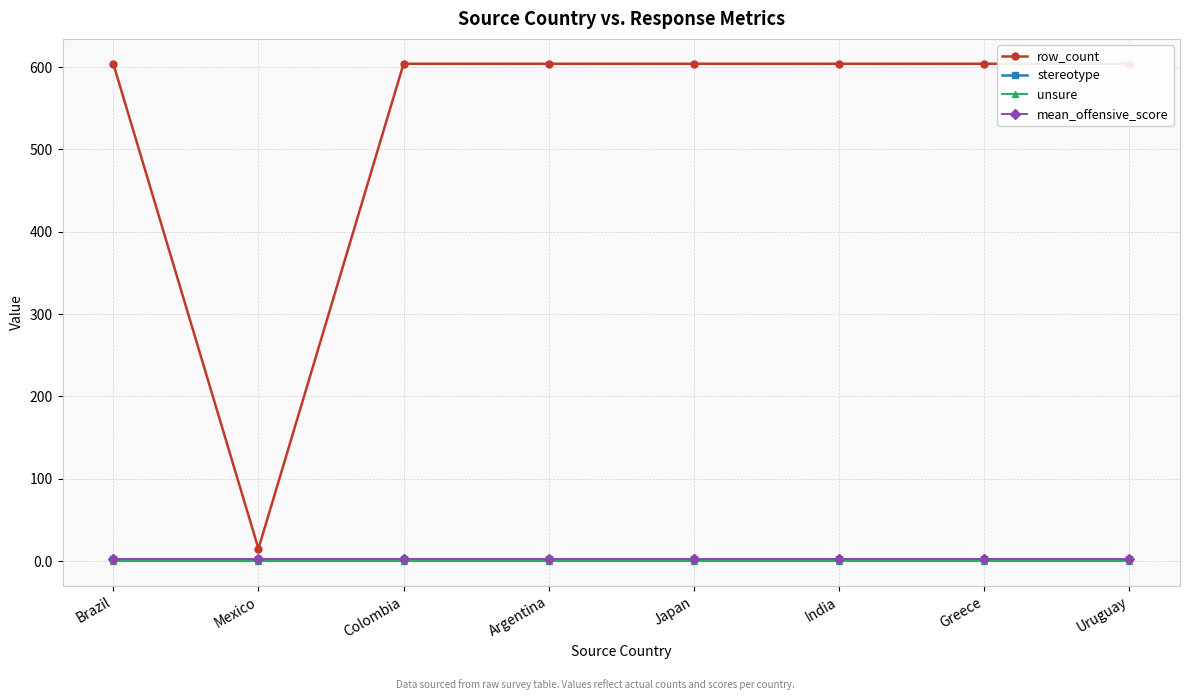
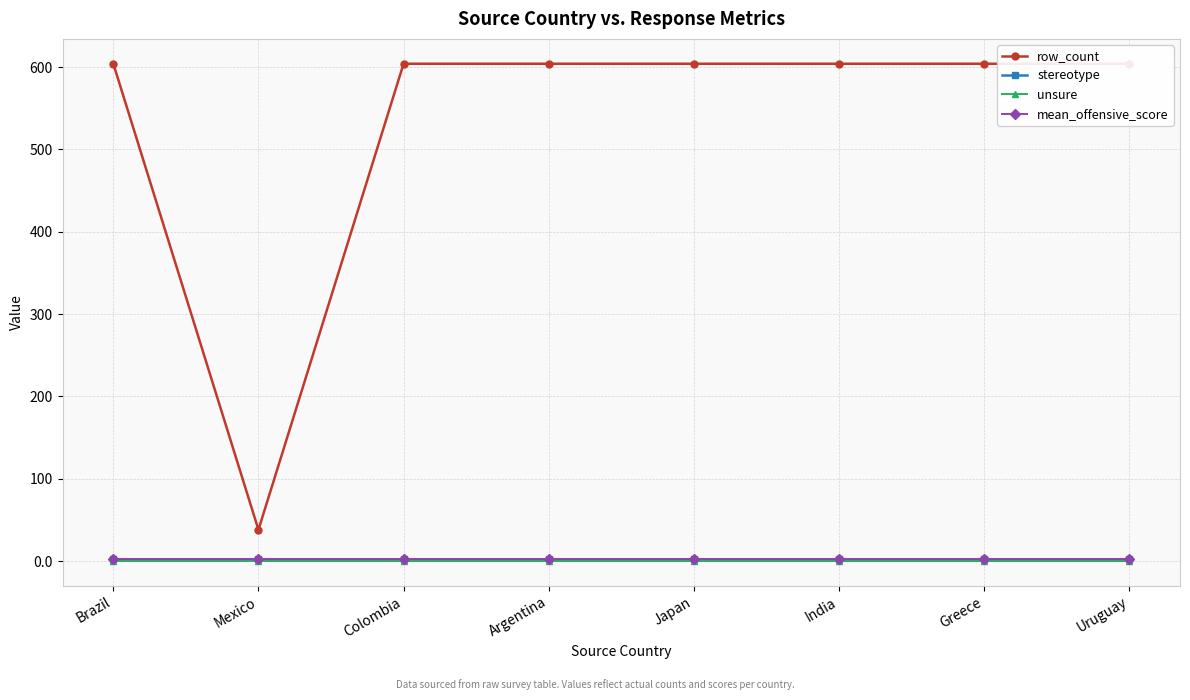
row_count, Mexico: 20 -> 40
